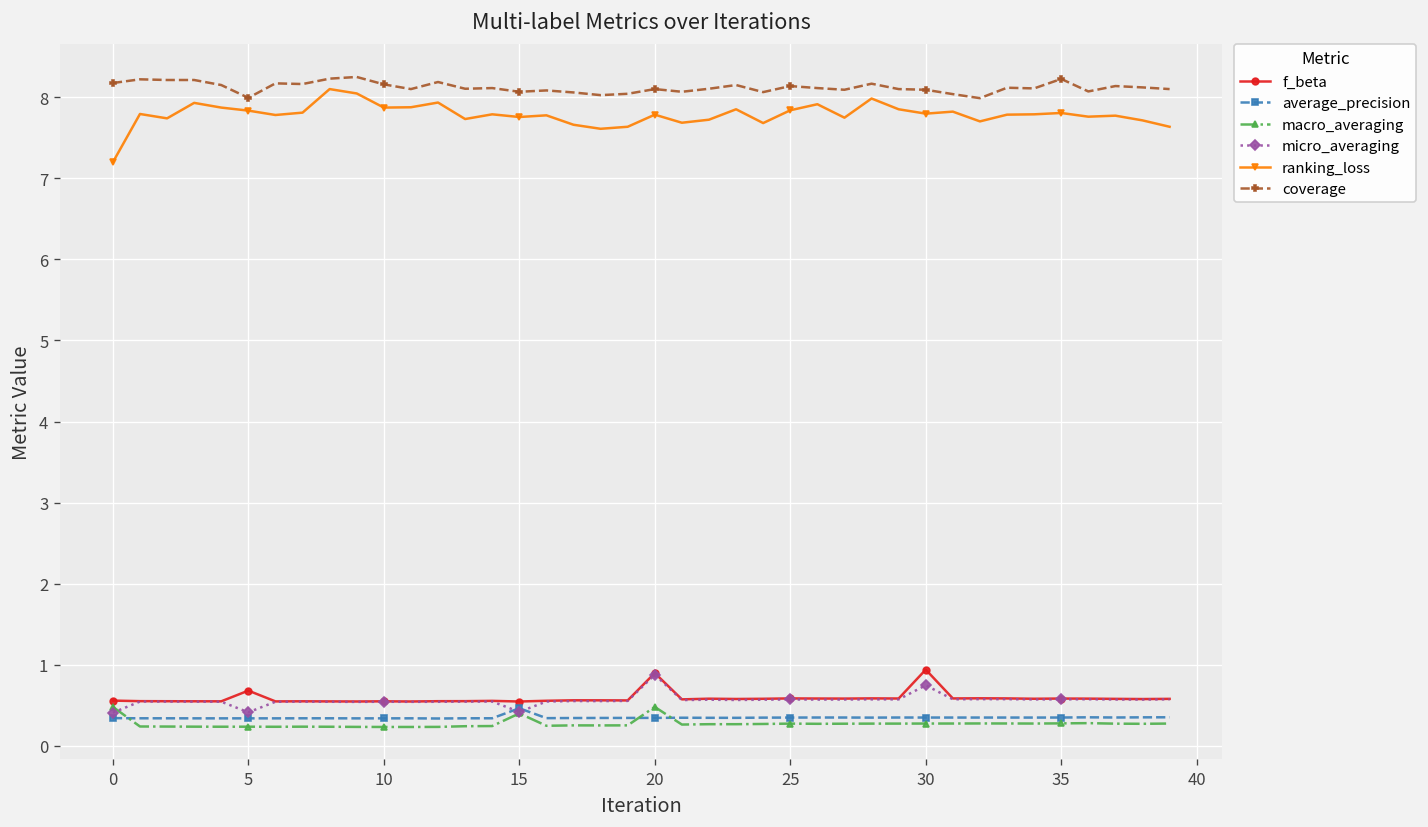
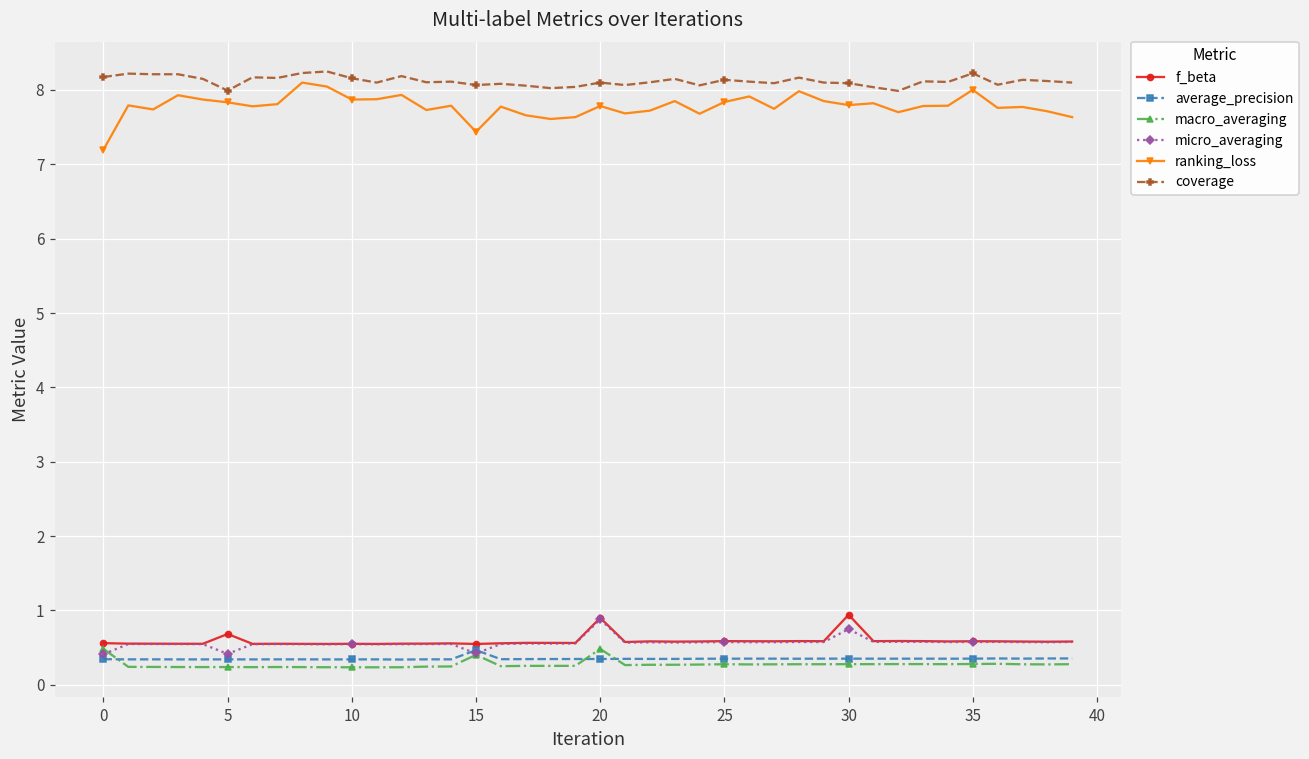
ranking_loss, 15: 7.8 -> 7.4
ranking_loss, 35: 7.8 -> 8.0
